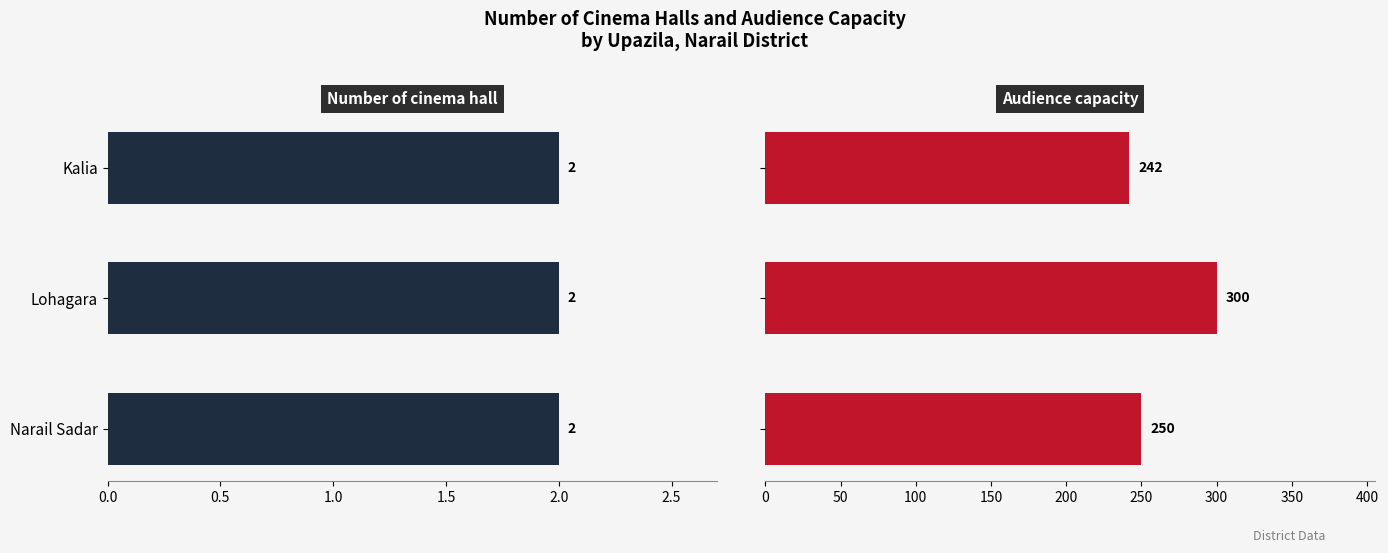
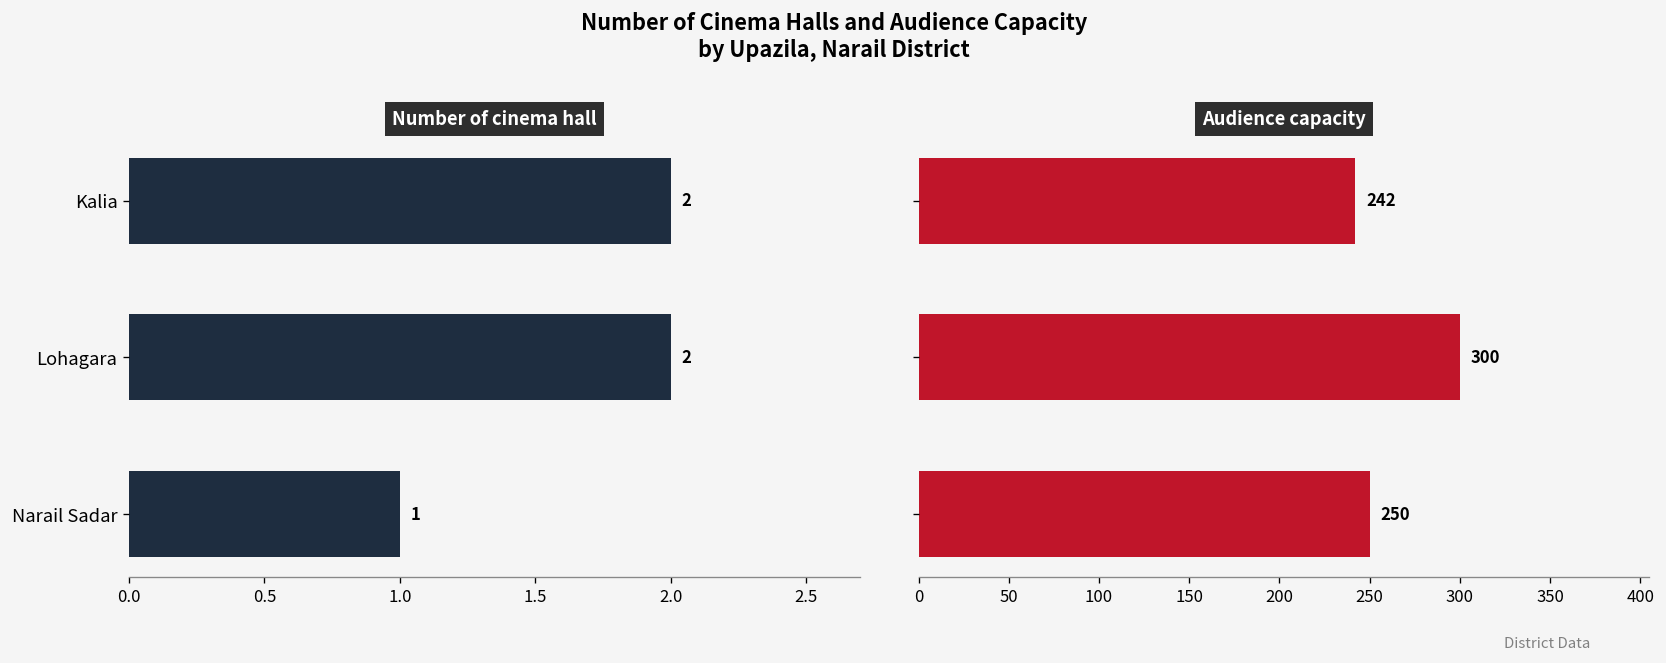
Number of cinema hall, Narail Sadar: 2 -> 1
